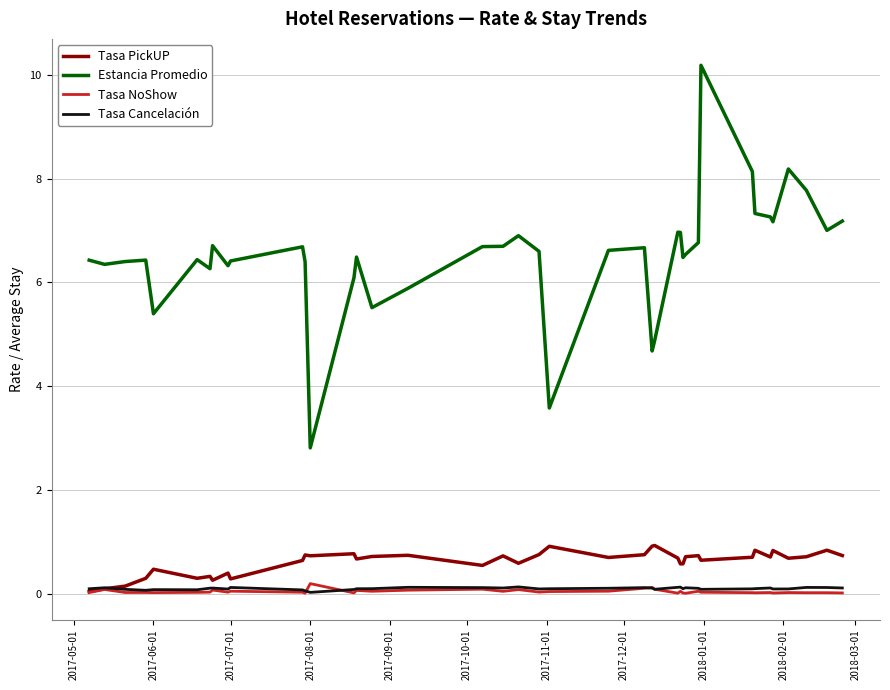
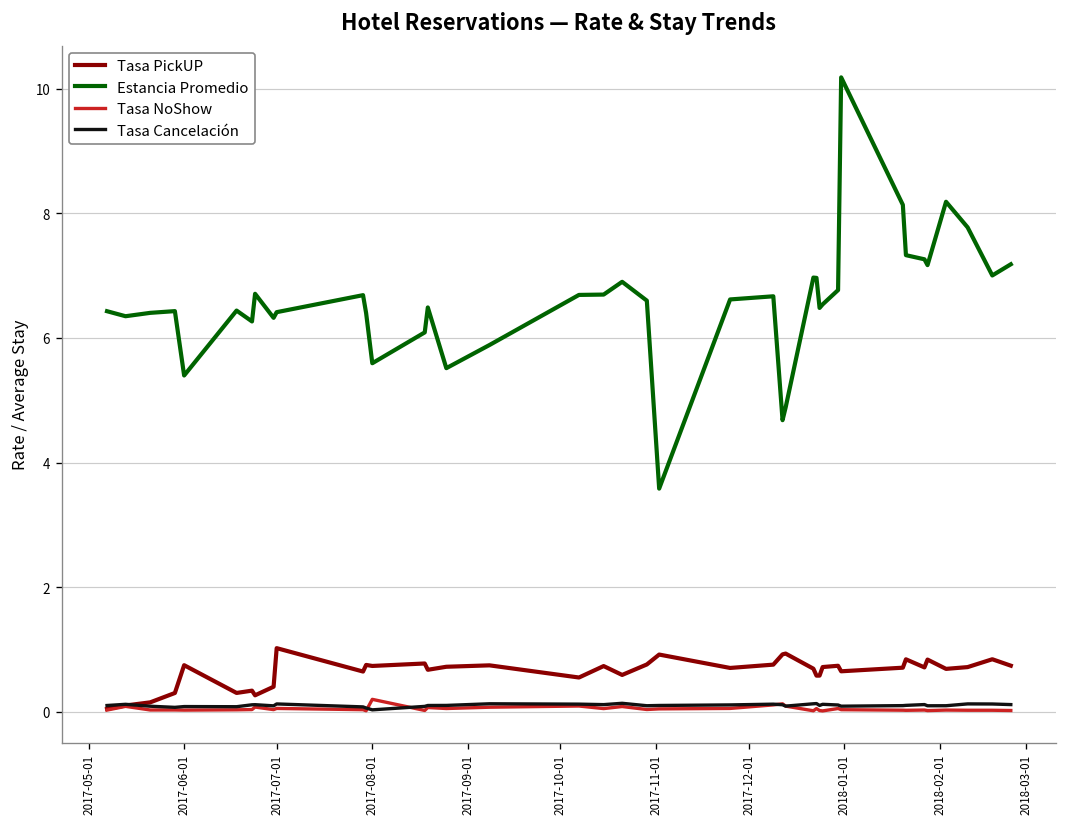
Tasa PickUP, 2017-06-01: 0.5 -> 0.7
Tasa PickUP, 2017-07-01: 0.3 -> 1.0
Estancia Promedio, 2017-08-01: 2.8 -> 5.6
